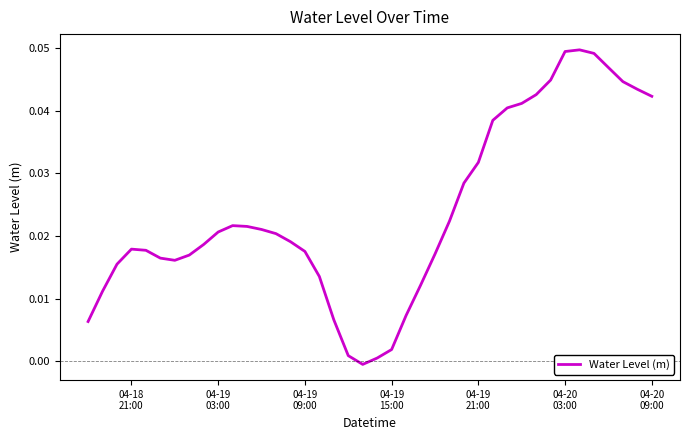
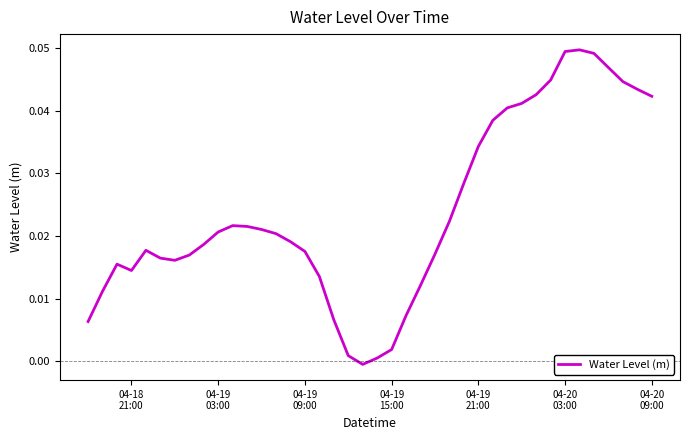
04-18 21:00: 0.018 -> 0.015
04-19 21:00: 0.032 -> 0.034
